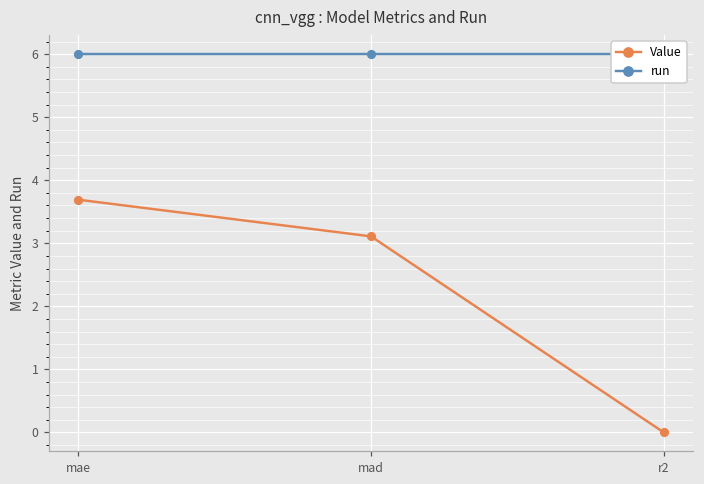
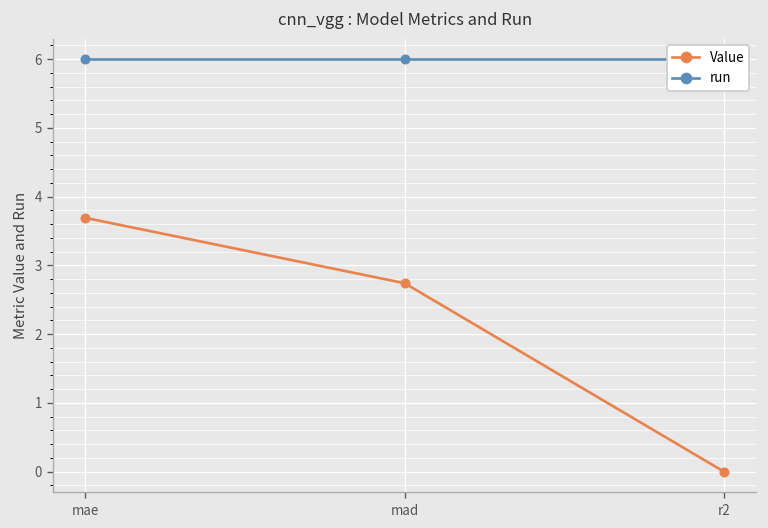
Value, mad: 3.1 -> 2.7
